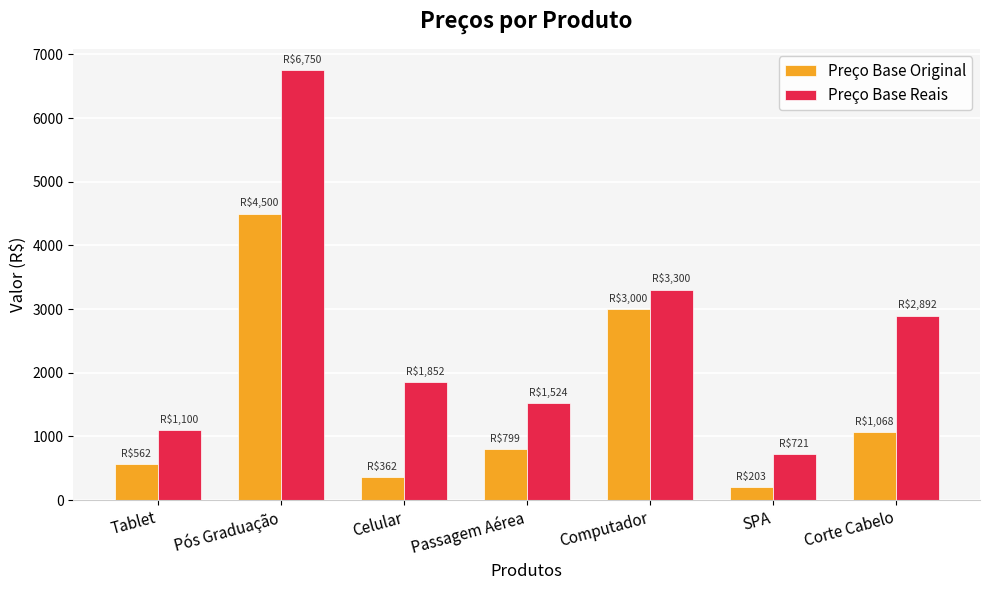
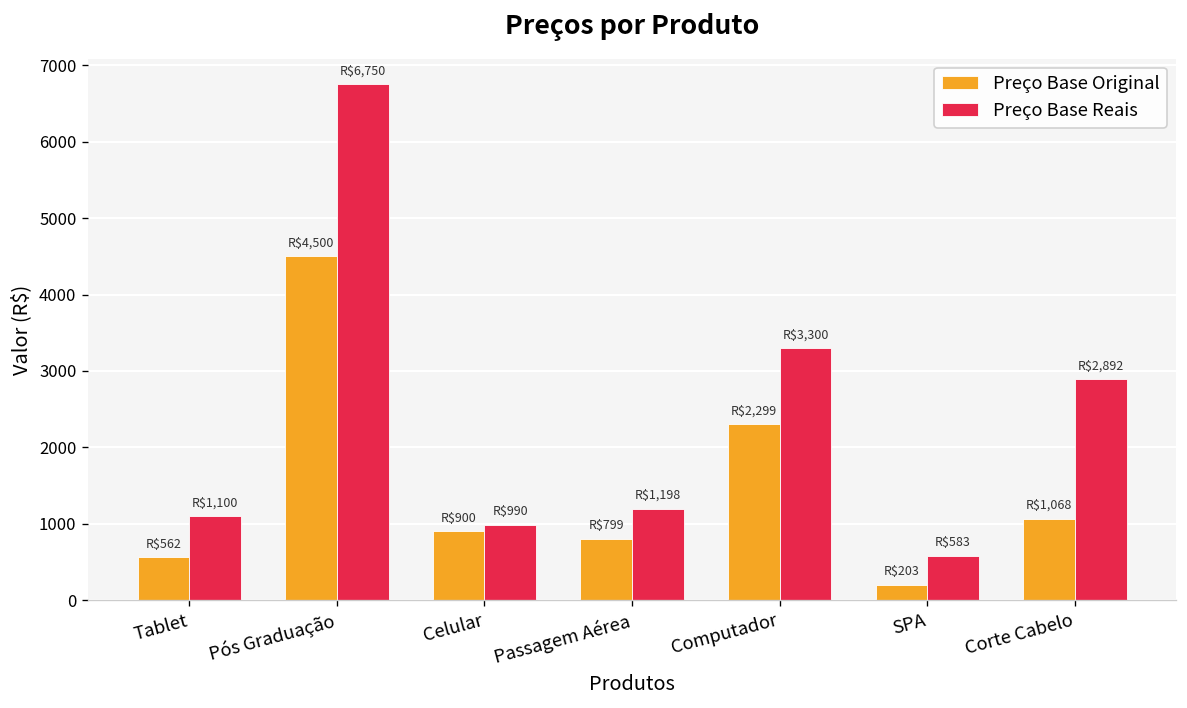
Preço Base Original, Celular: $362 -> $900
Preço Base Reais, Celular: $1,852 -> $990
Preço Base Reais, Passagem Aérea: $1,524 -> $1,198
Preço Base Original, Computador: $3,000 -> $2,299
Preço Base Reais, SPA: $721 -> $583
